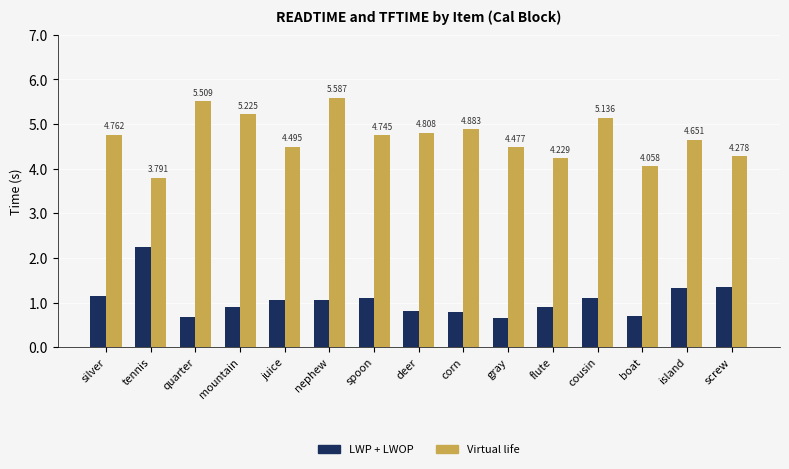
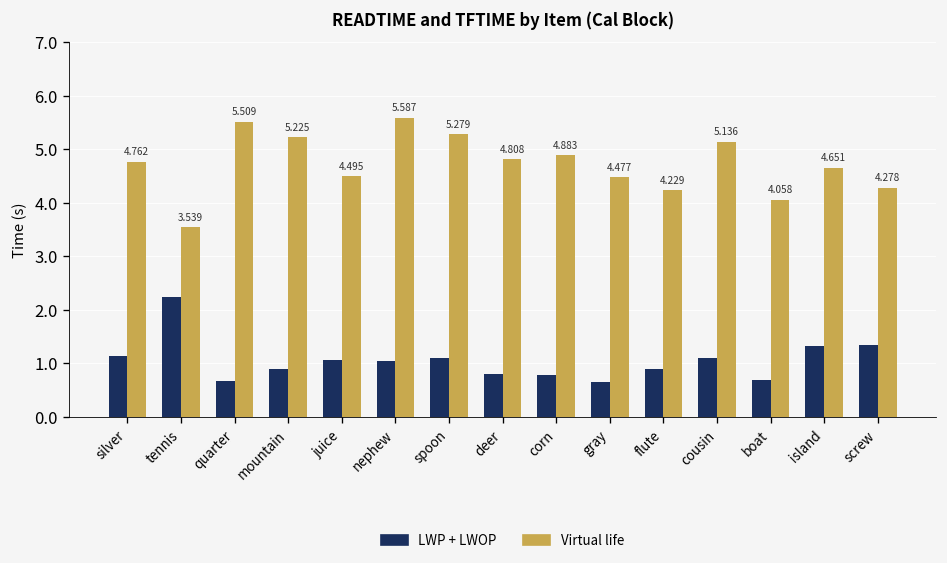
Virtual life, tennis: 3.791 -> 3.539
Virtual life, spoon: 4.745 -> 5.279
